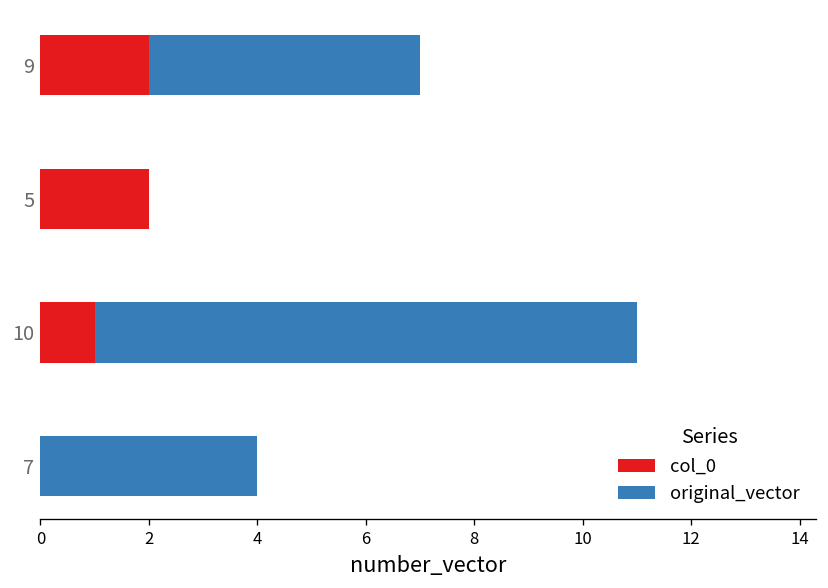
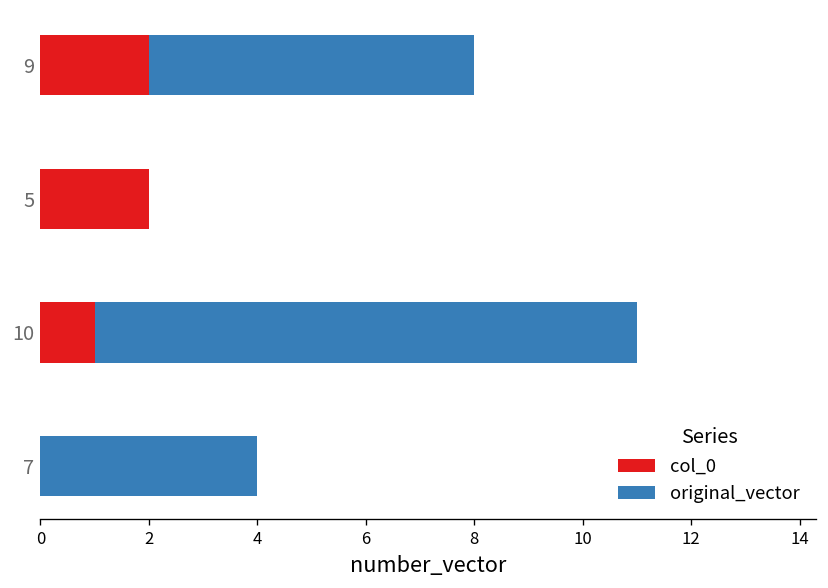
original_vector, 9: 5 -> 6
